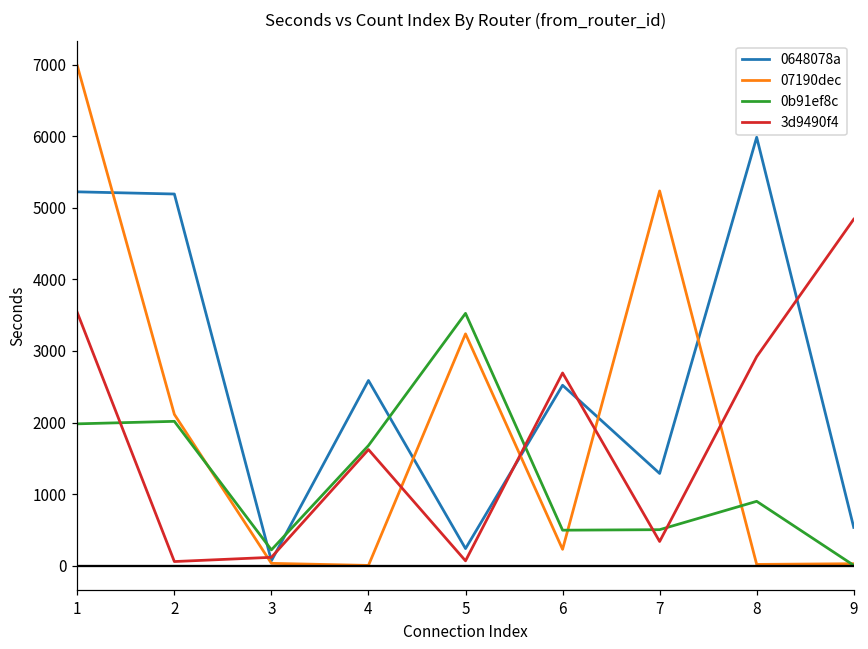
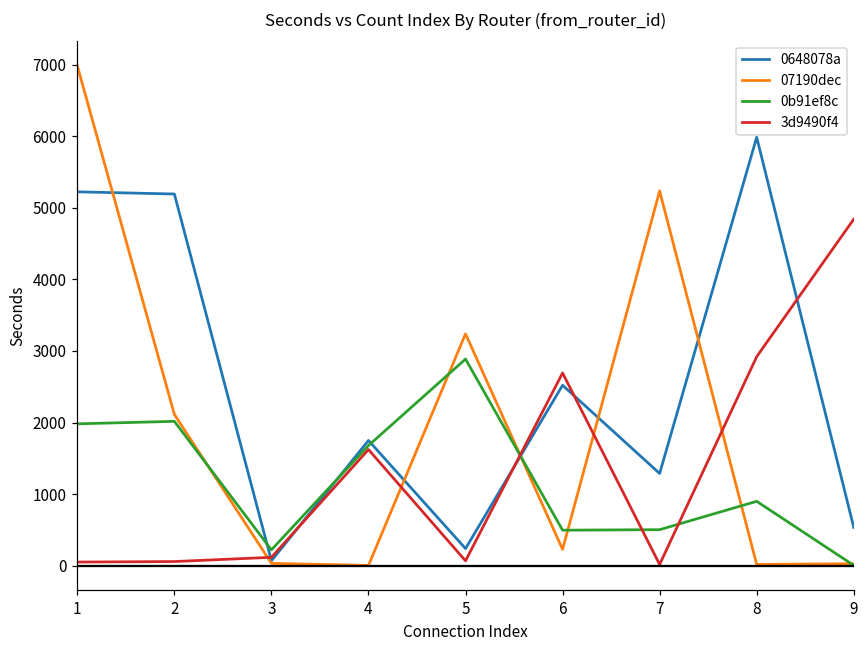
3d9490f4, 1: 3500 -> 100
0648078a, 4: 2600 -> 1800
0b91ef8c, 5: 3500 -> 2900
3d9490f4, 7: 300 -> 0
